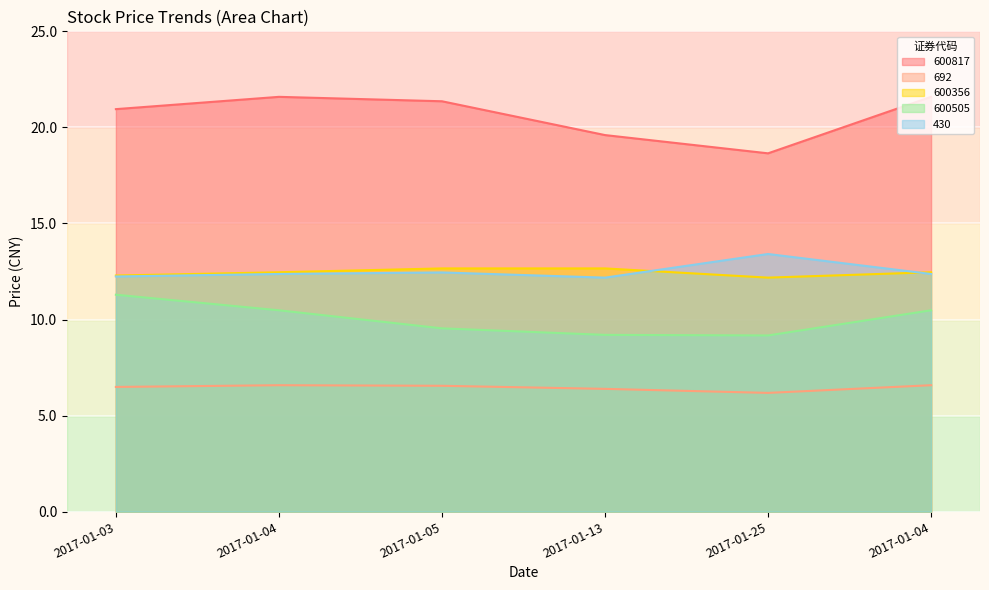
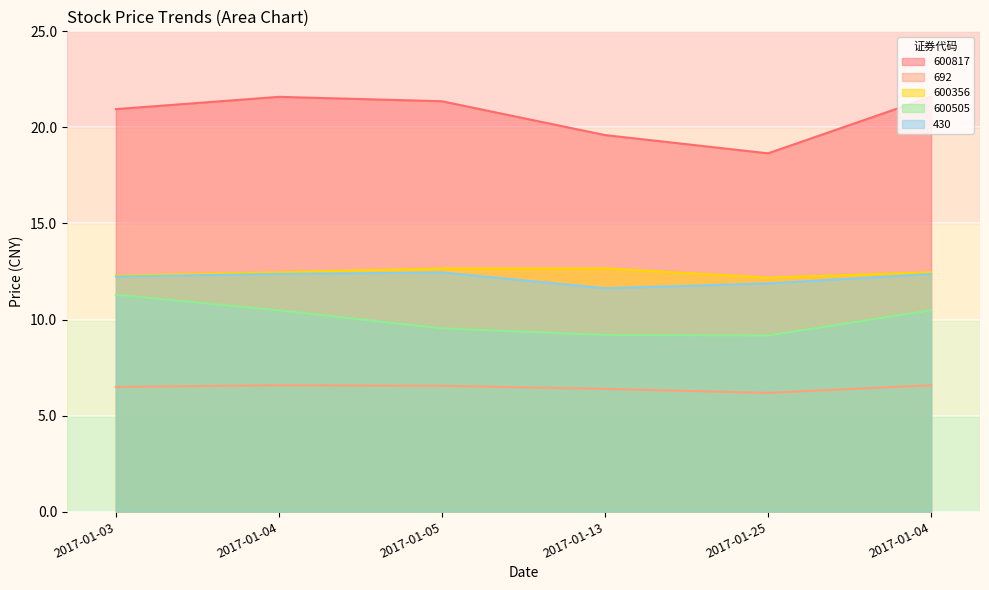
430, 2017-01-13: 12.2 -> 11.6
430, 2017-01-25: 13.4 -> 11.9
